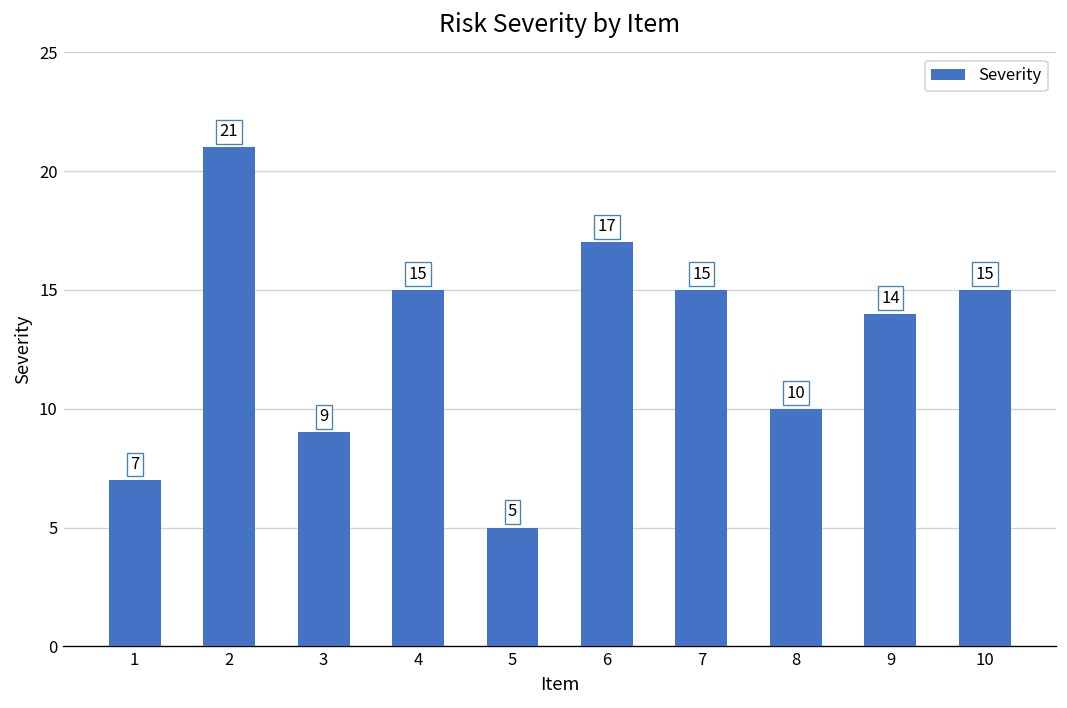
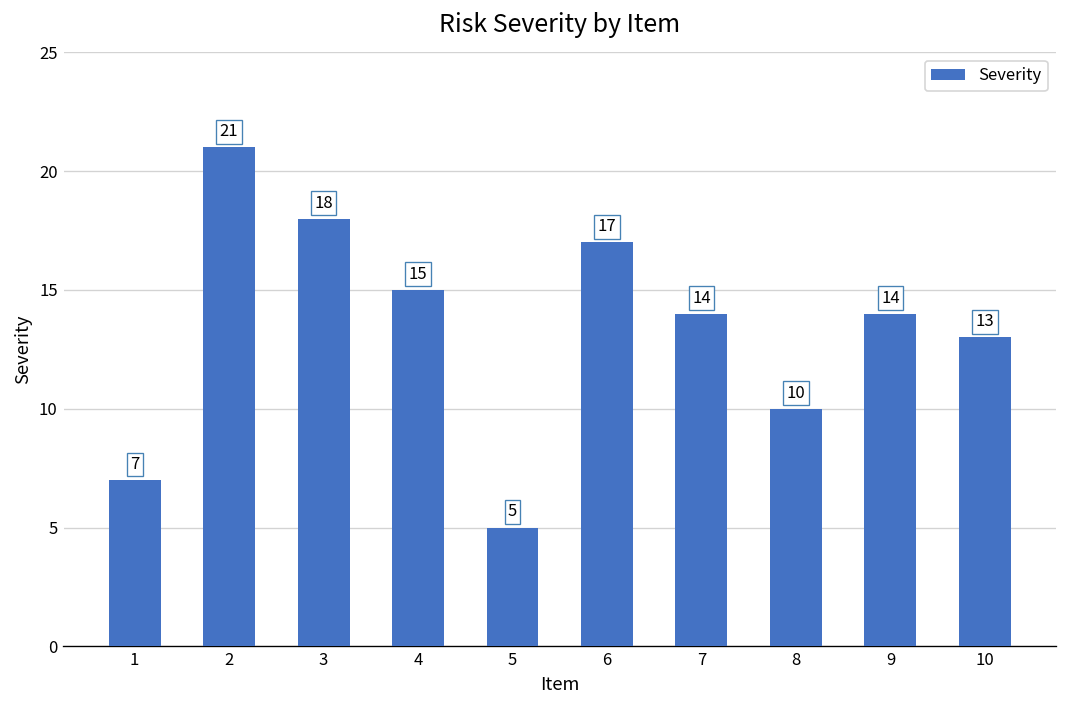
3: 9 -> 18
7: 15 -> 14
10: 15 -> 13
